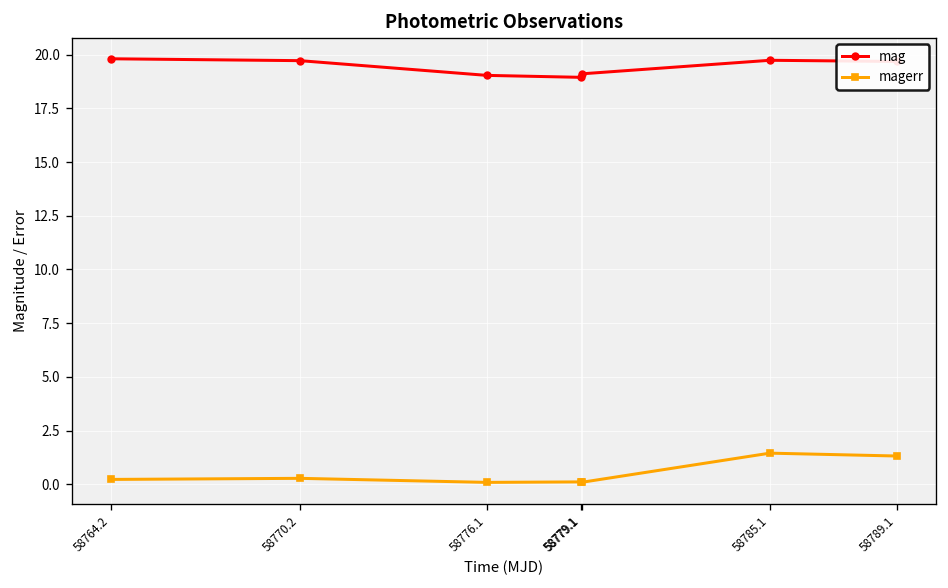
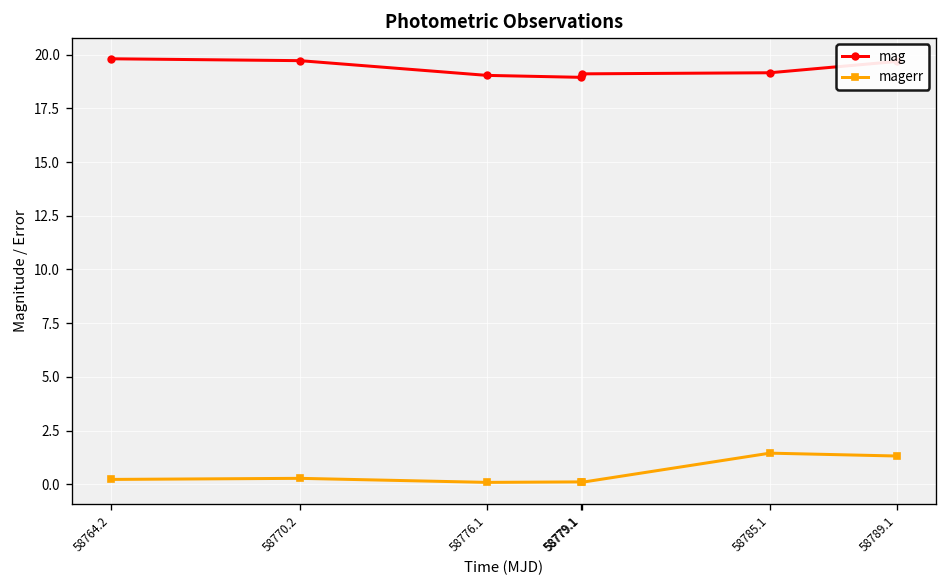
mag, 58785.1: 19.7 -> 19.2
